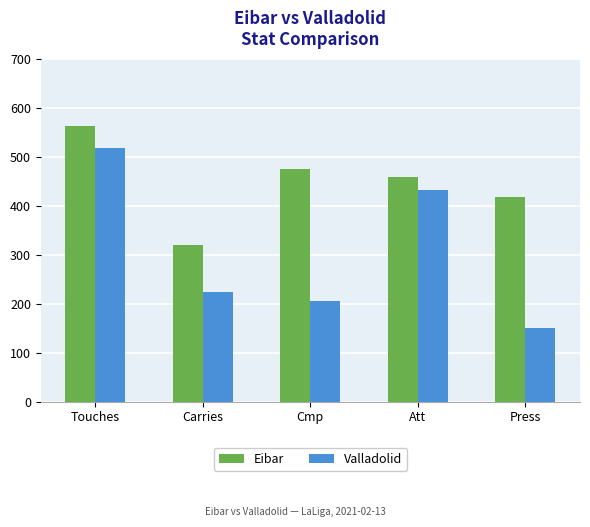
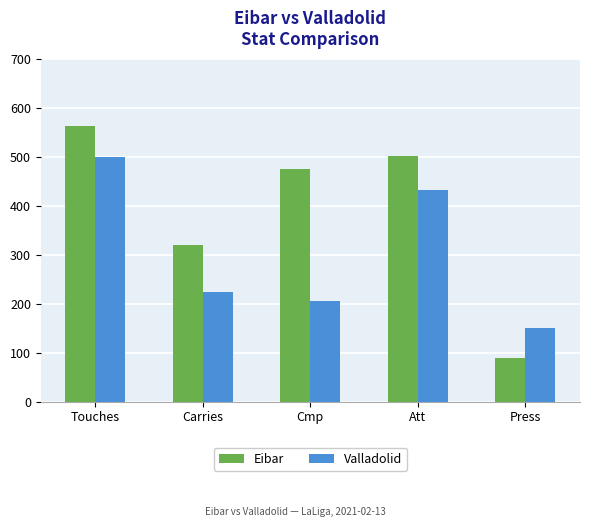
Valladolid, Touches: 520 -> 500
Eibar, Att: 460 -> 500
Eibar, Press: 420 -> 90
